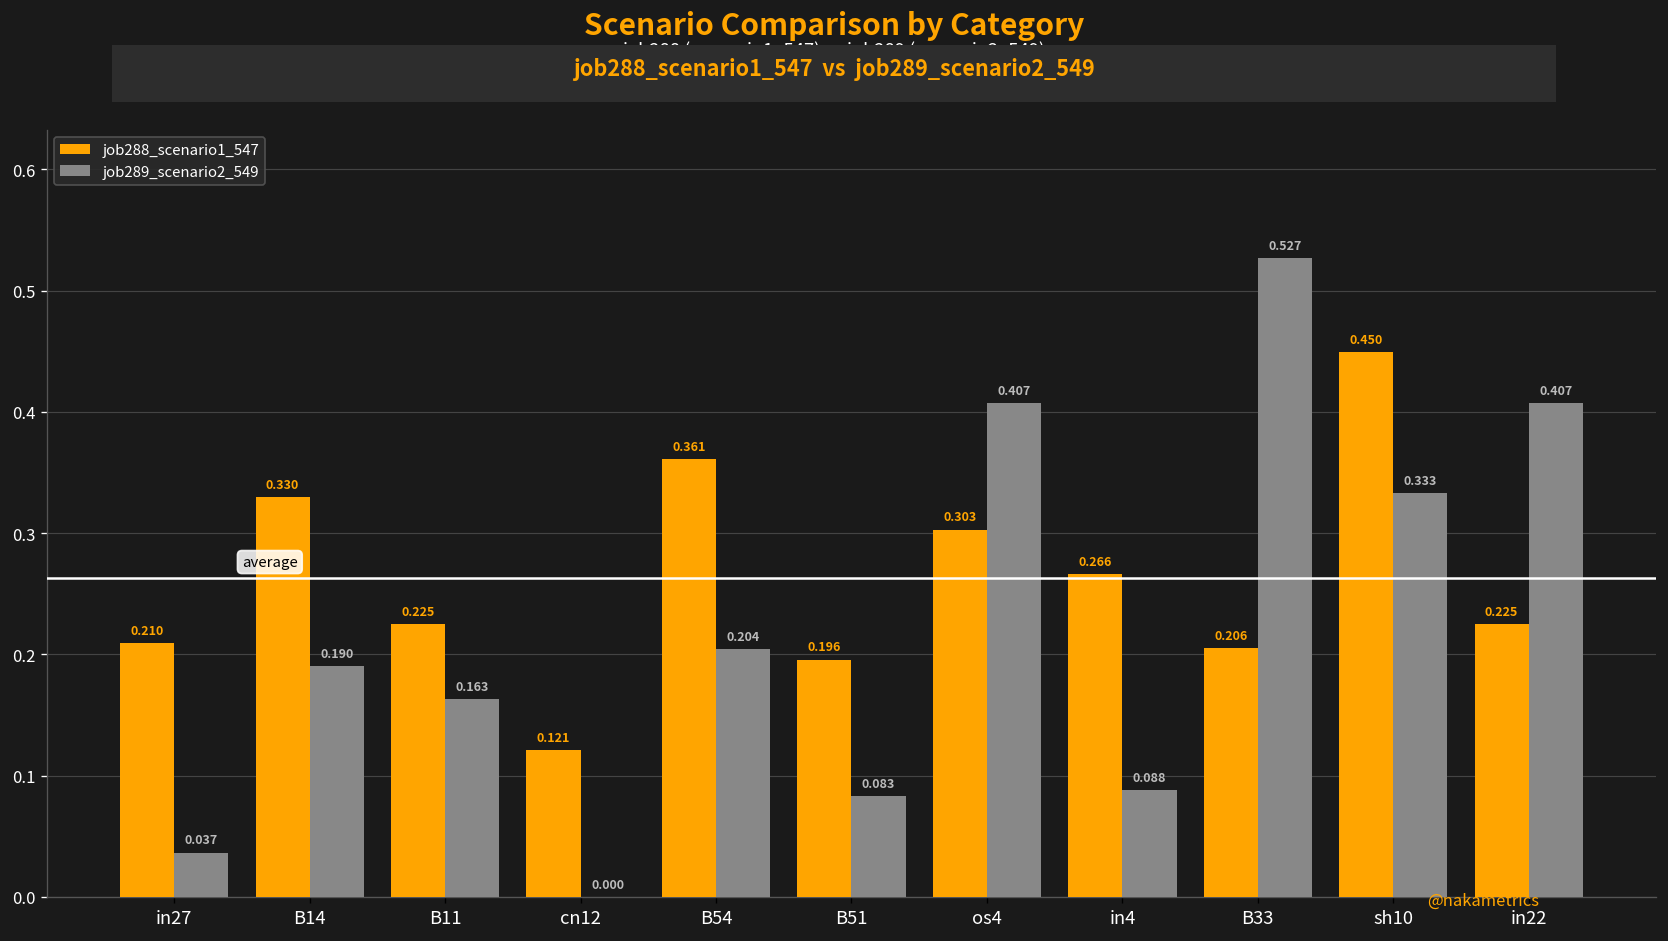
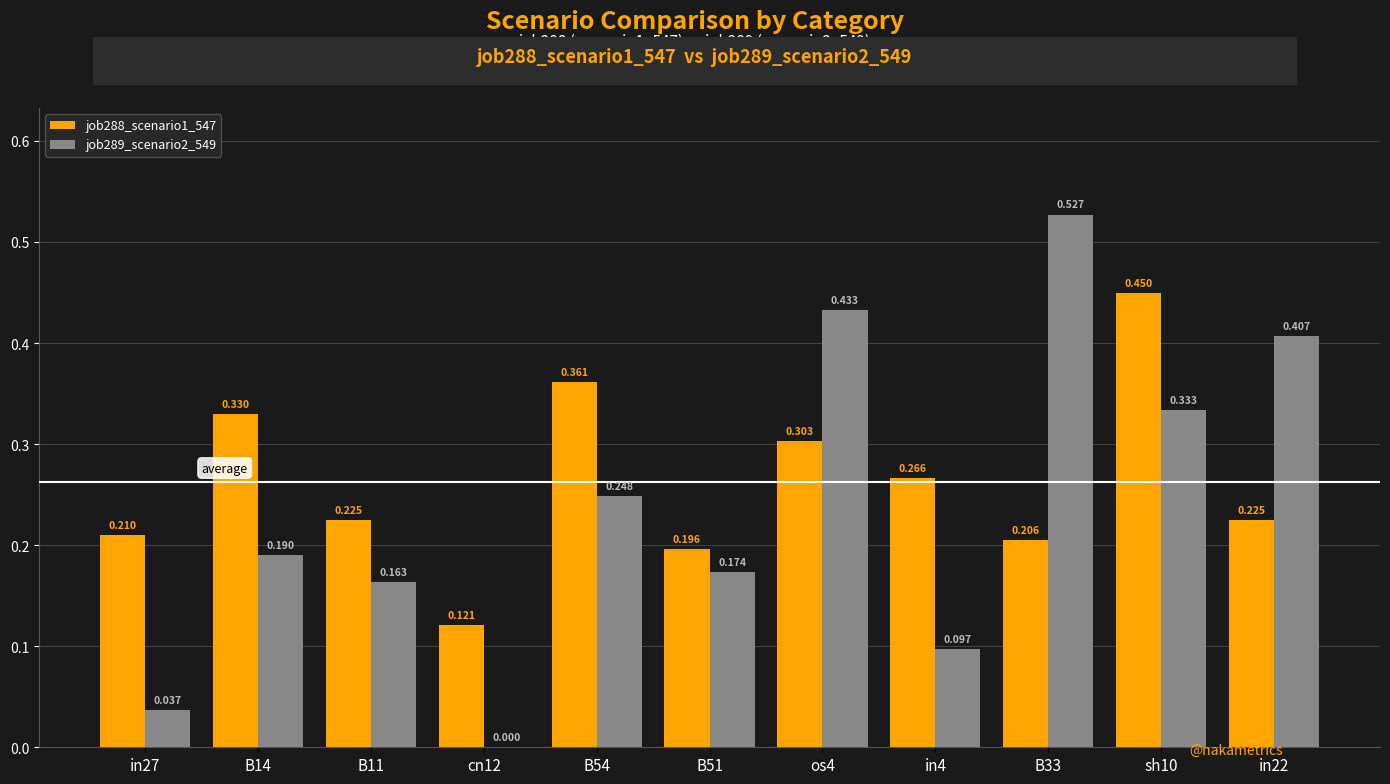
job289_scenario2_549, B54: 0.204 -> 0.248
job289_scenario2_549, B51: 0.083 -> 0.174
job289_scenario2_549, os4: 0.407 -> 0.433
job289_scenario2_549, in4: 0.088 -> 0.097
